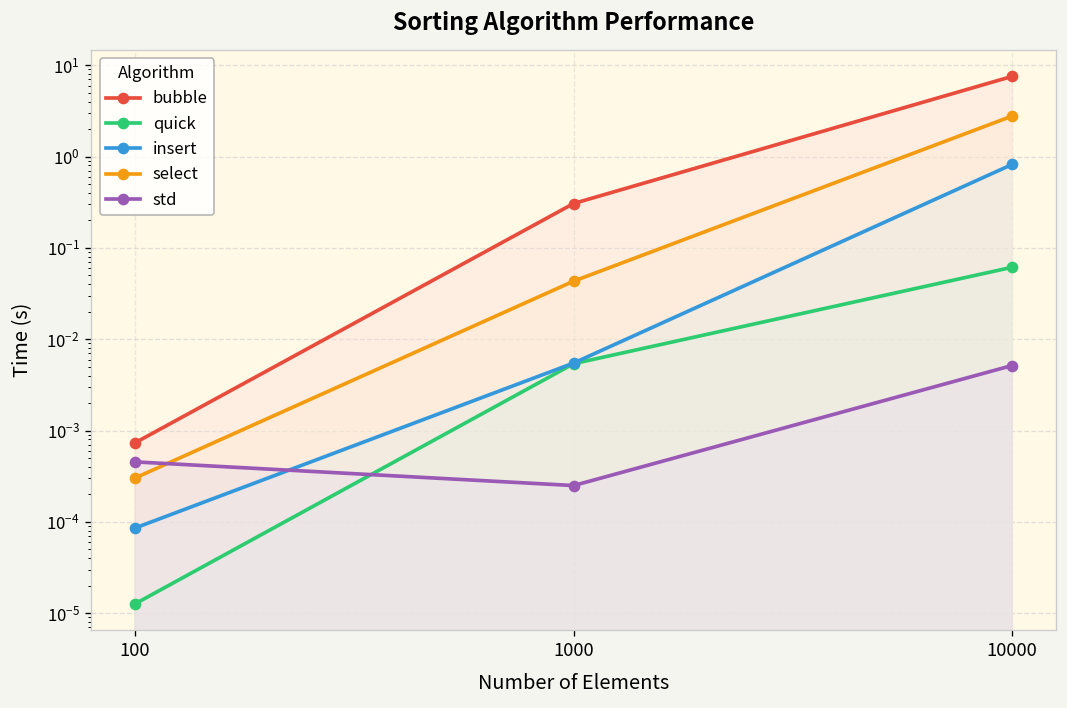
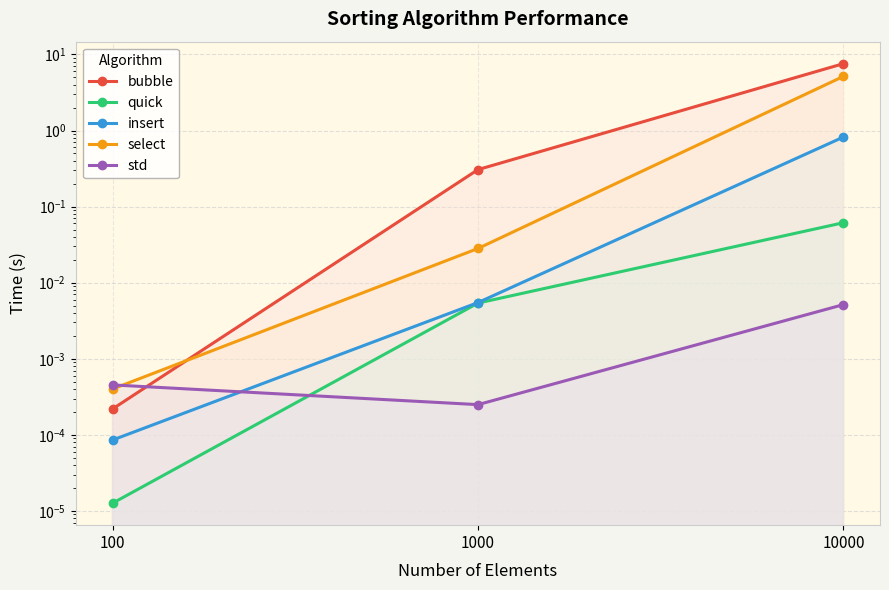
bubble, 100: 0.0007 -> 0.00022
select, 100: 0.00030 -> 0.0004
select, 1000: 0.04 -> 0.028
select, 10000: 2.8 -> 5
